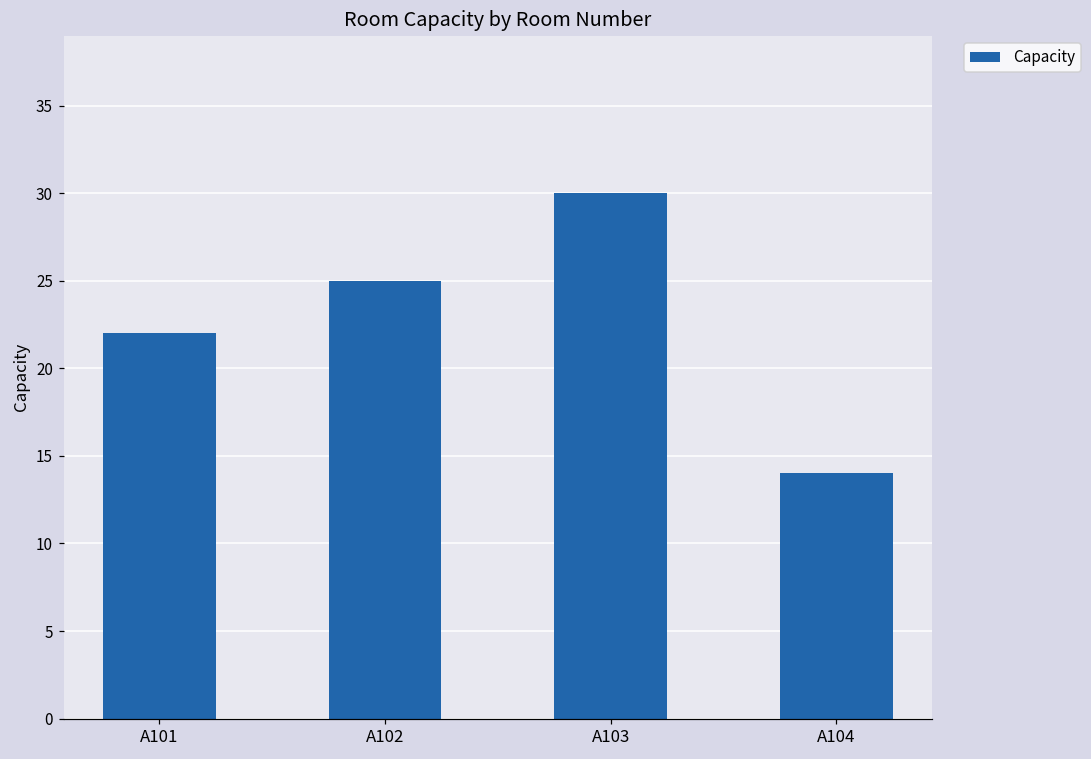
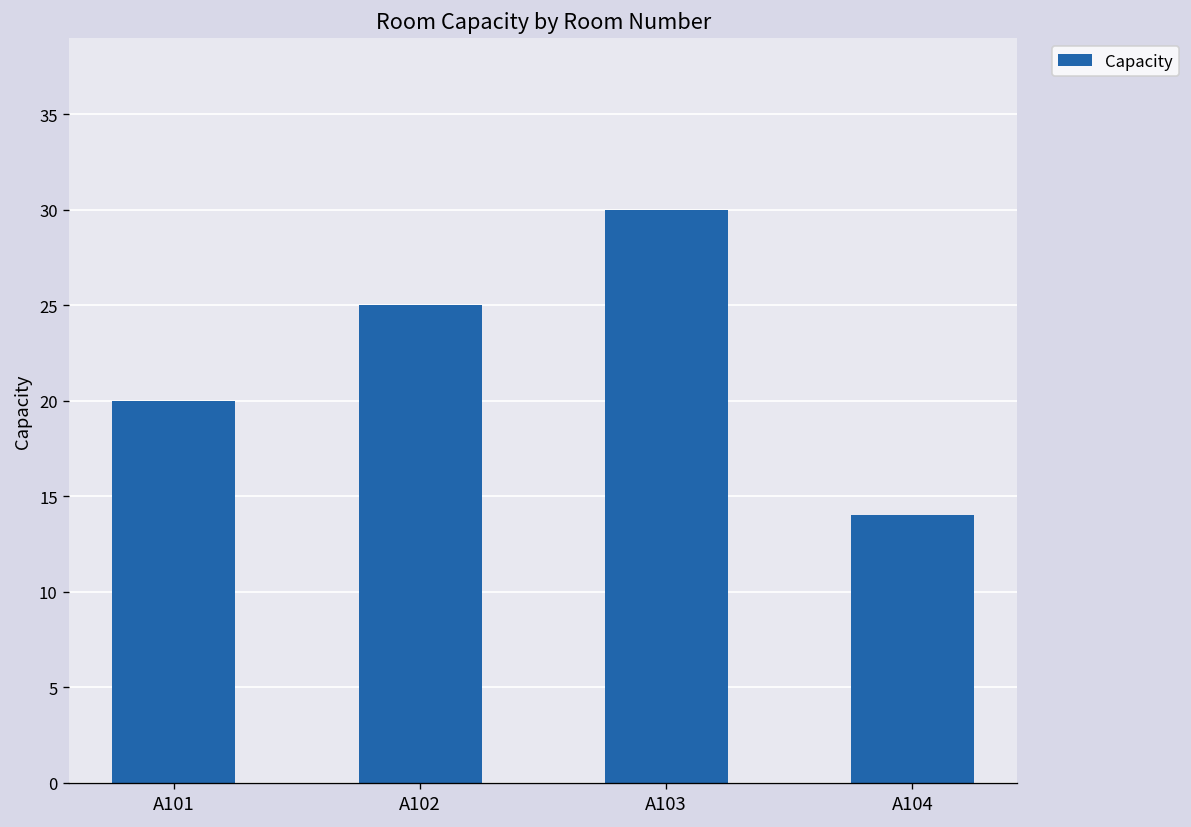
A101: 22 -> 20
